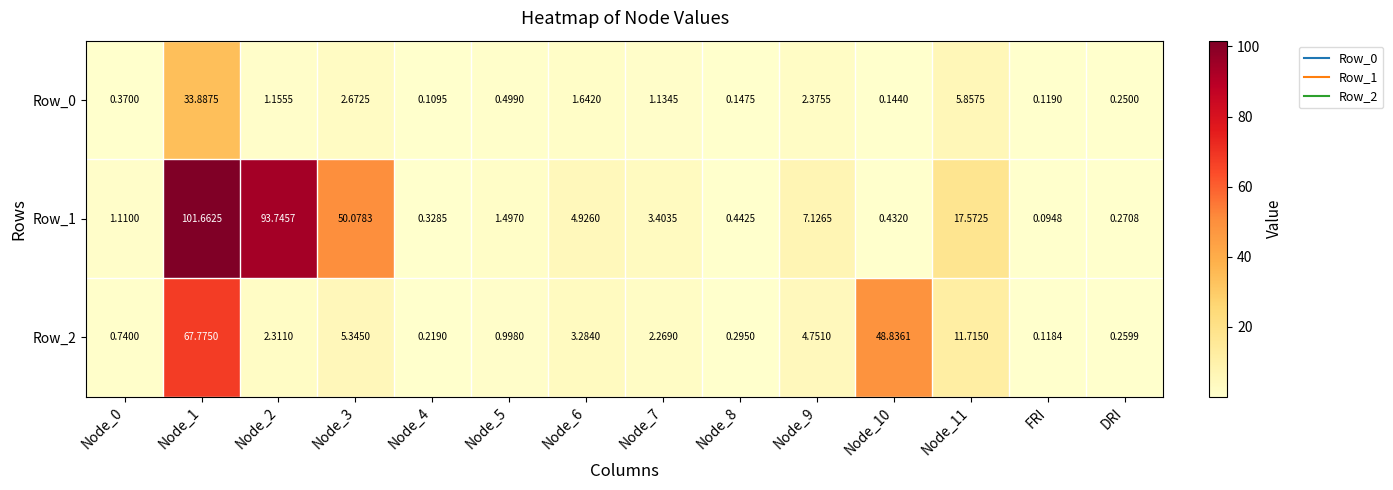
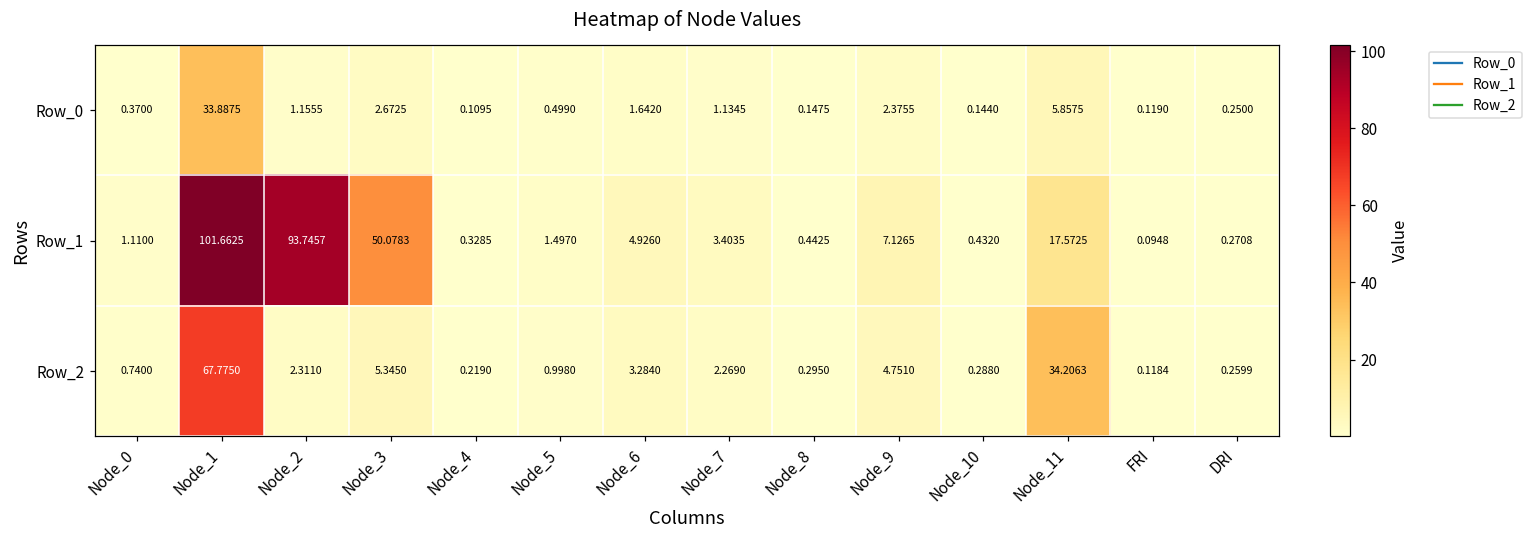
Row_2, Node_10: 48.8361 -> 0.2880
Row_2, Node_11: 11.7150 -> 34.2063
